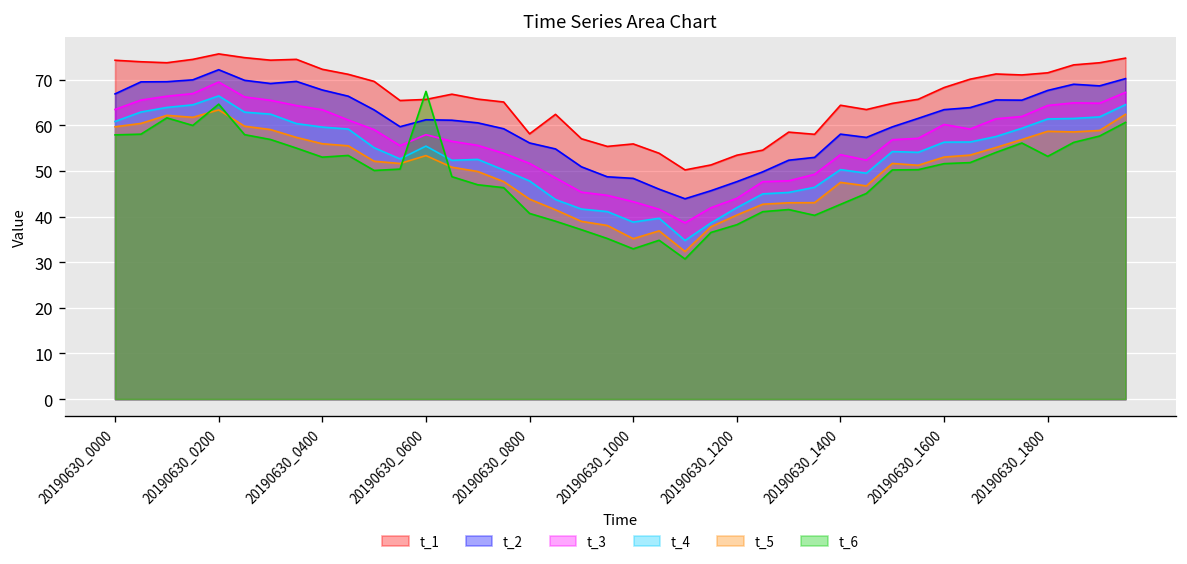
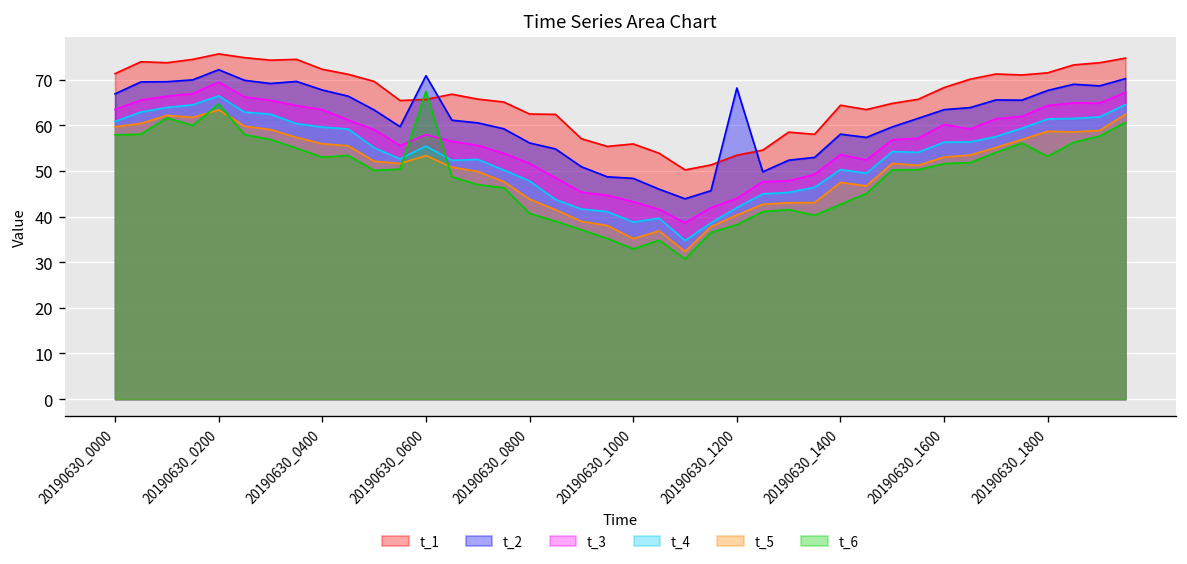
t_1, 20190630_0000: 74 -> 71
t_2, 20190630_0600: 61 -> 71
t_1, 20190630_0800: 58 -> 62
t_2, 20190630_1200: 48 -> 68
